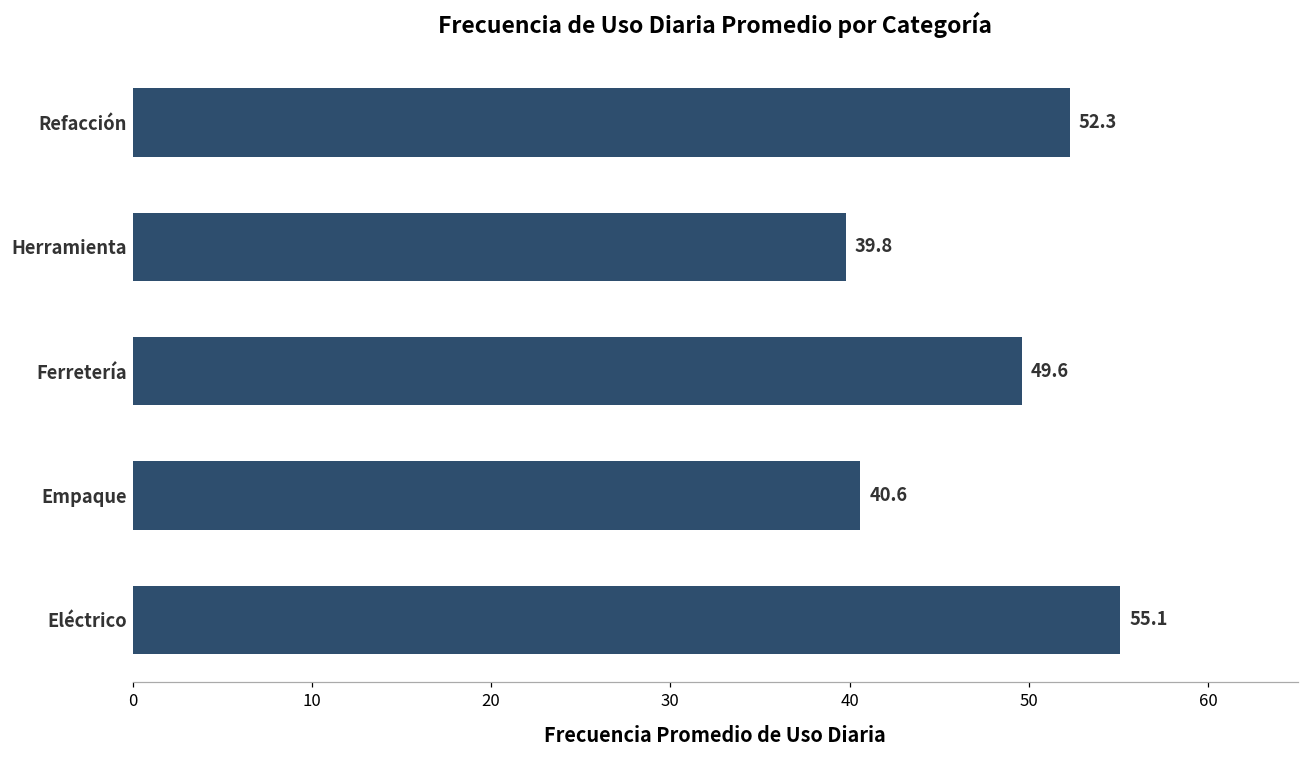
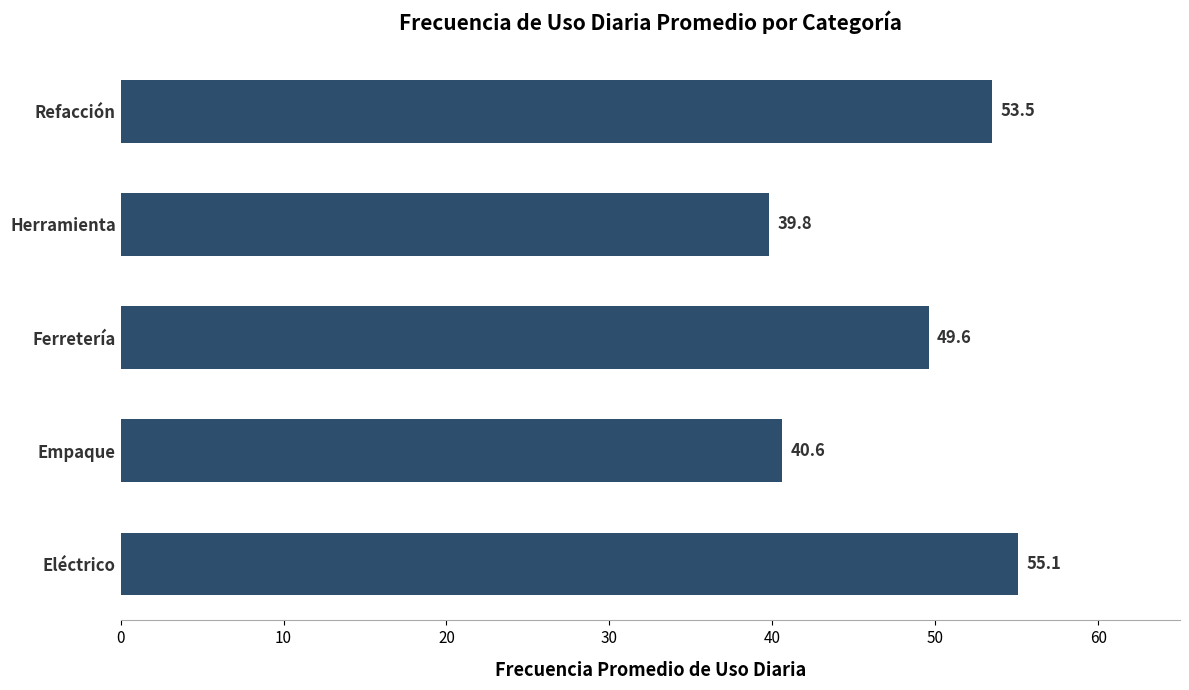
Refacción: 52.3 -> 53.5
